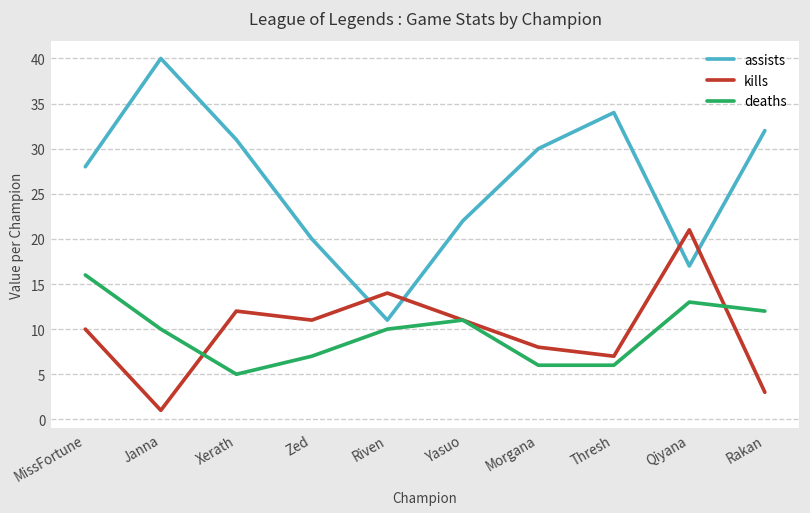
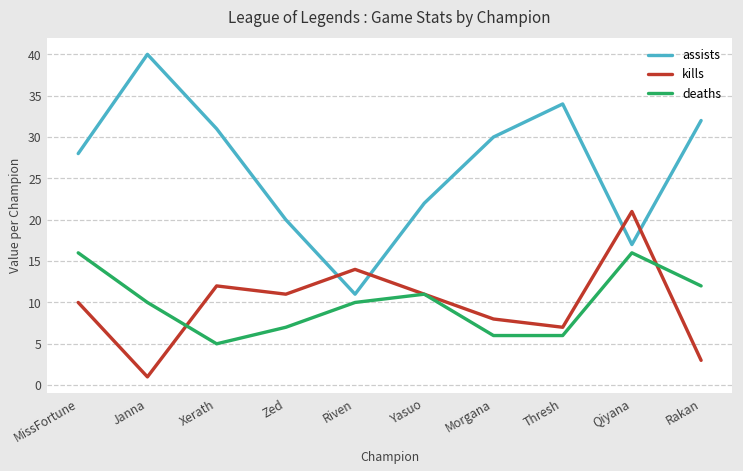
deaths, Qiyana: 13 -> 16
